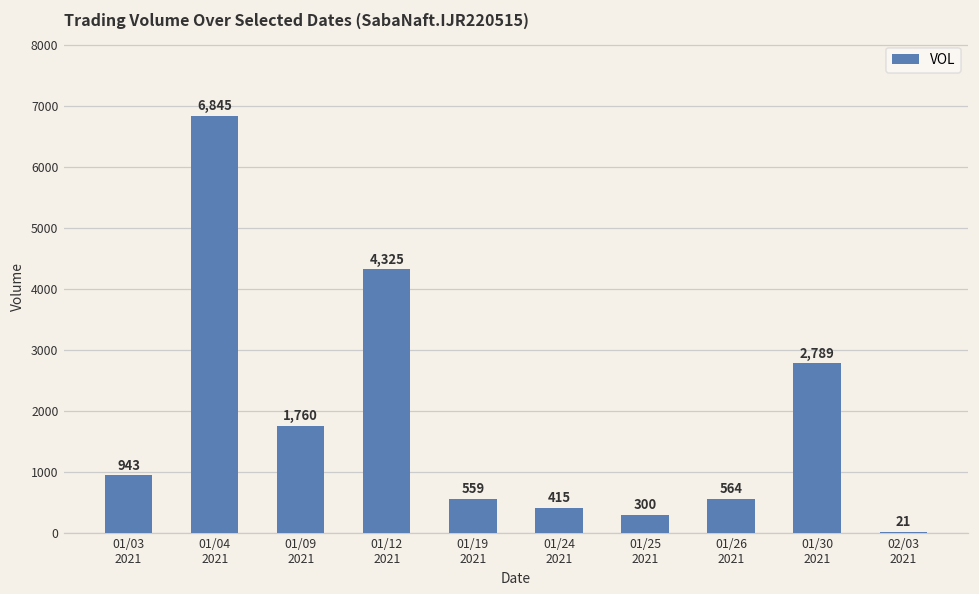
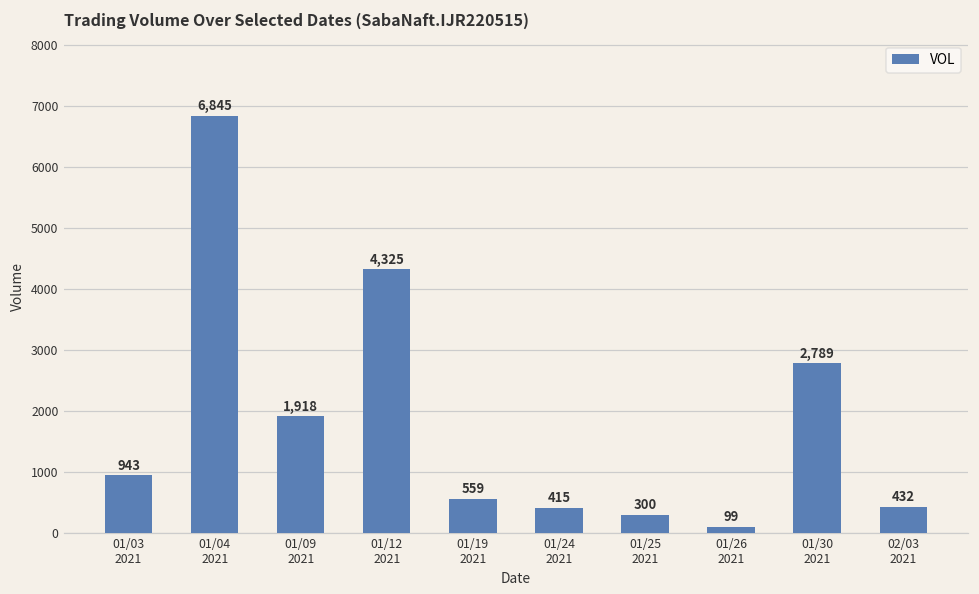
01/09 2021: 1,760 -> 1,918
01/26 2021: 564 -> 99
02/03 2021: 21 -> 432
